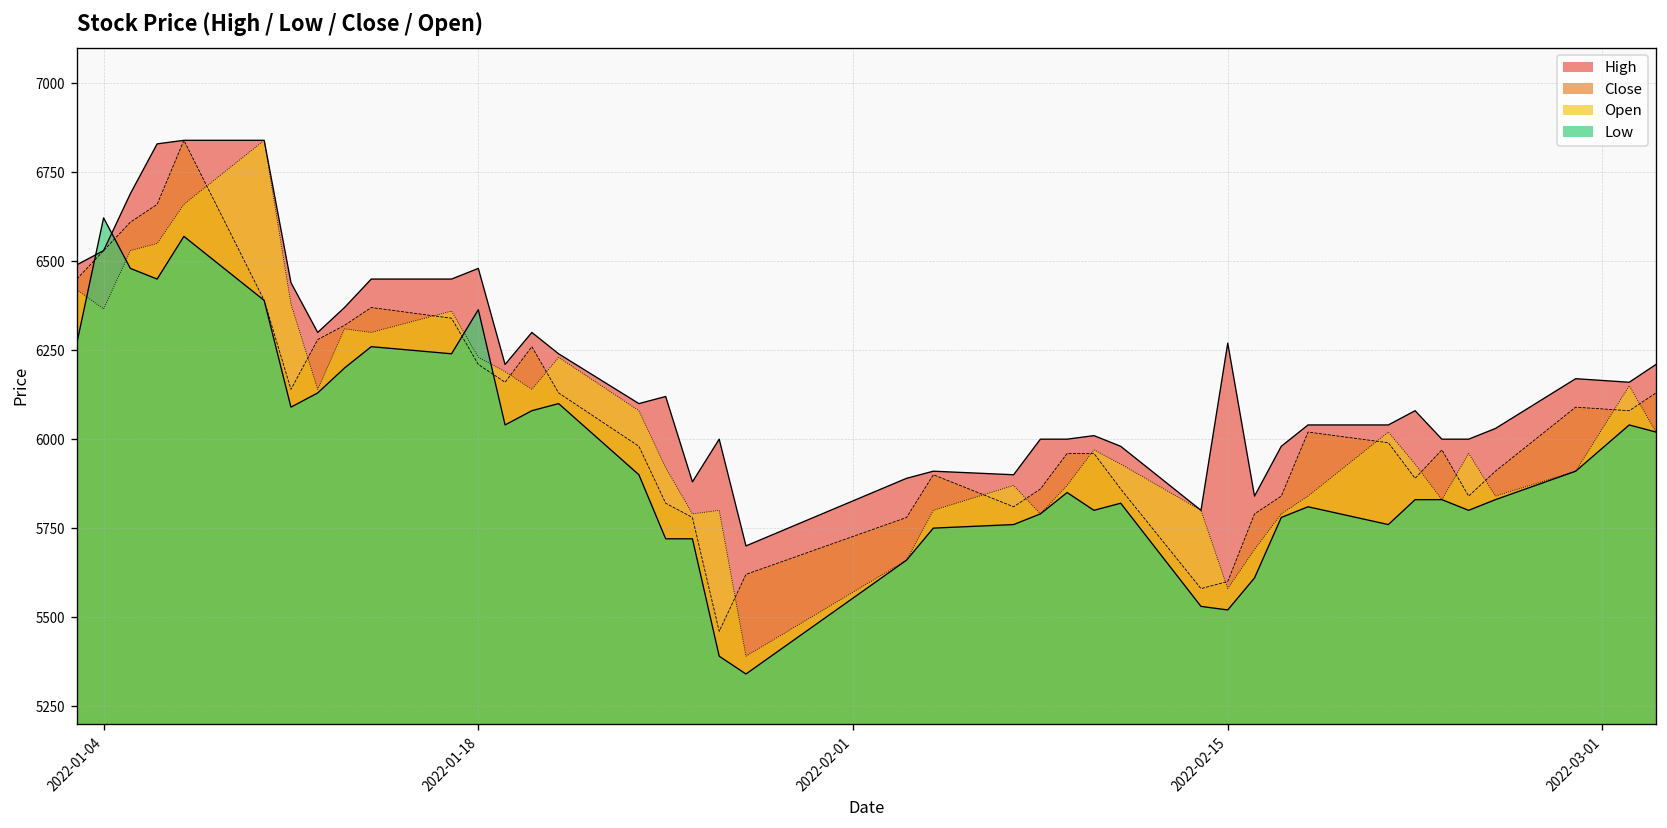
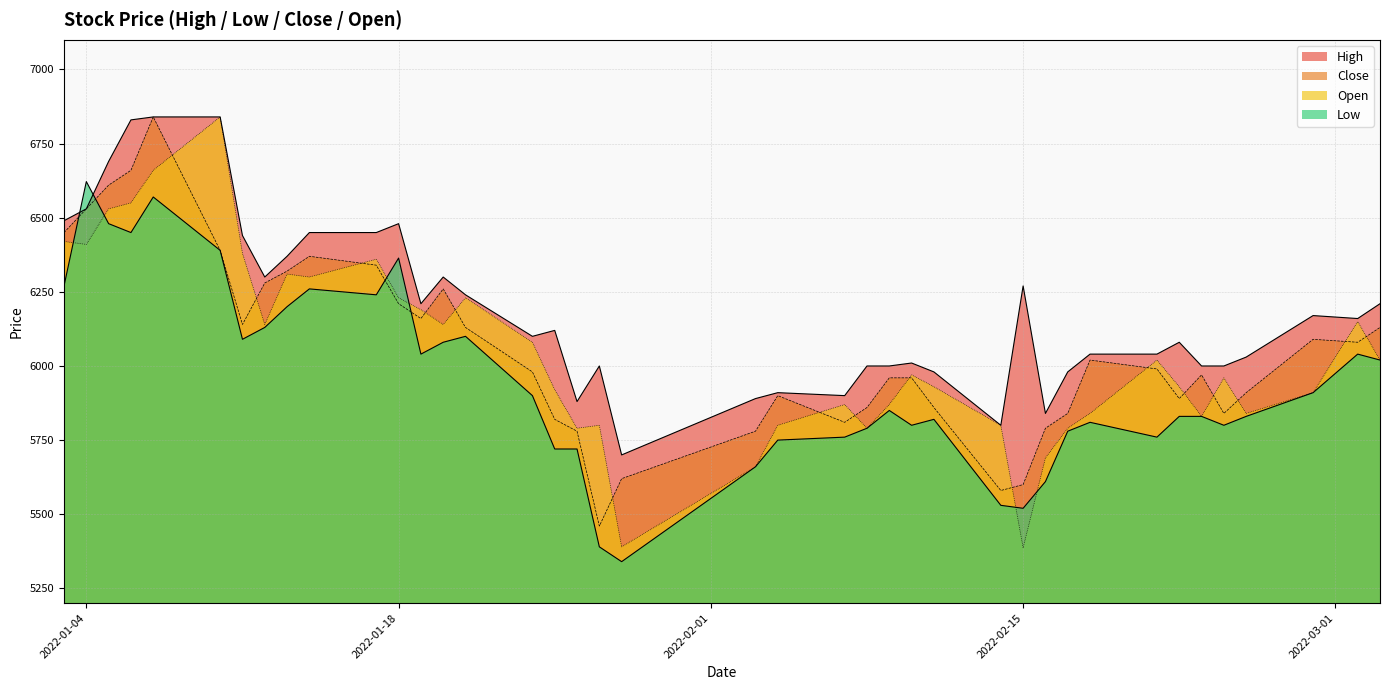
Open, 2022-01-04: 6370 -> 6410
Open, 2022-02-15: 5580 -> 5390
